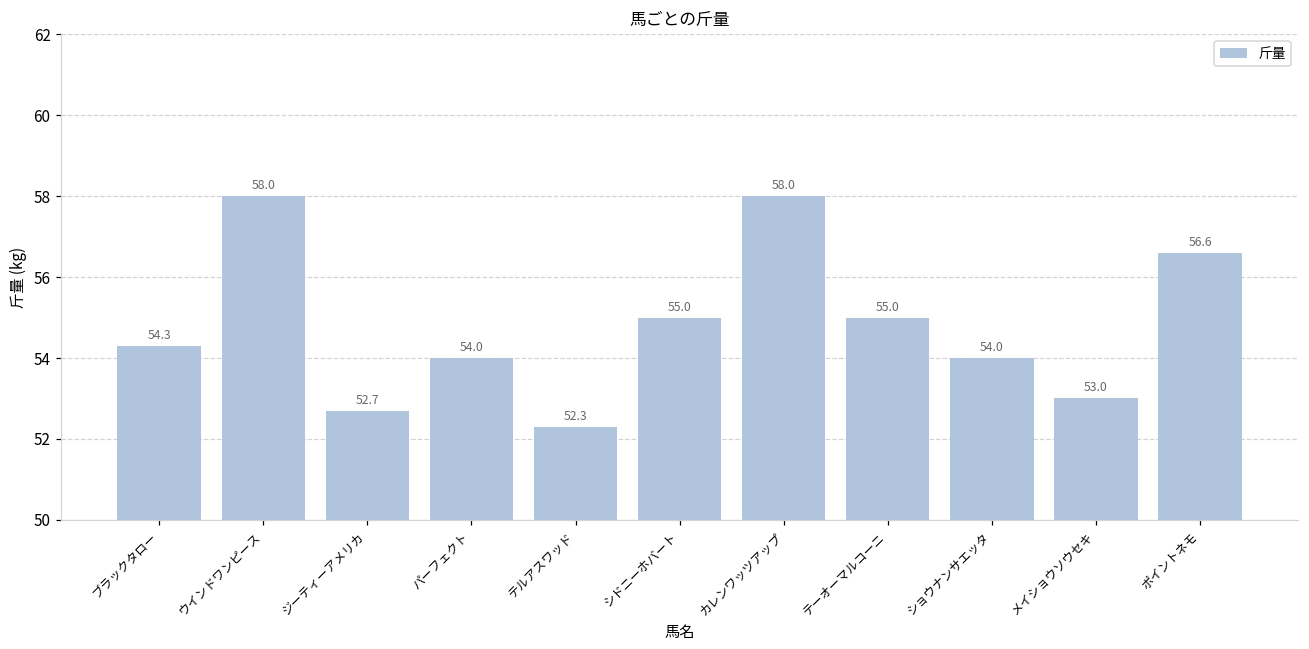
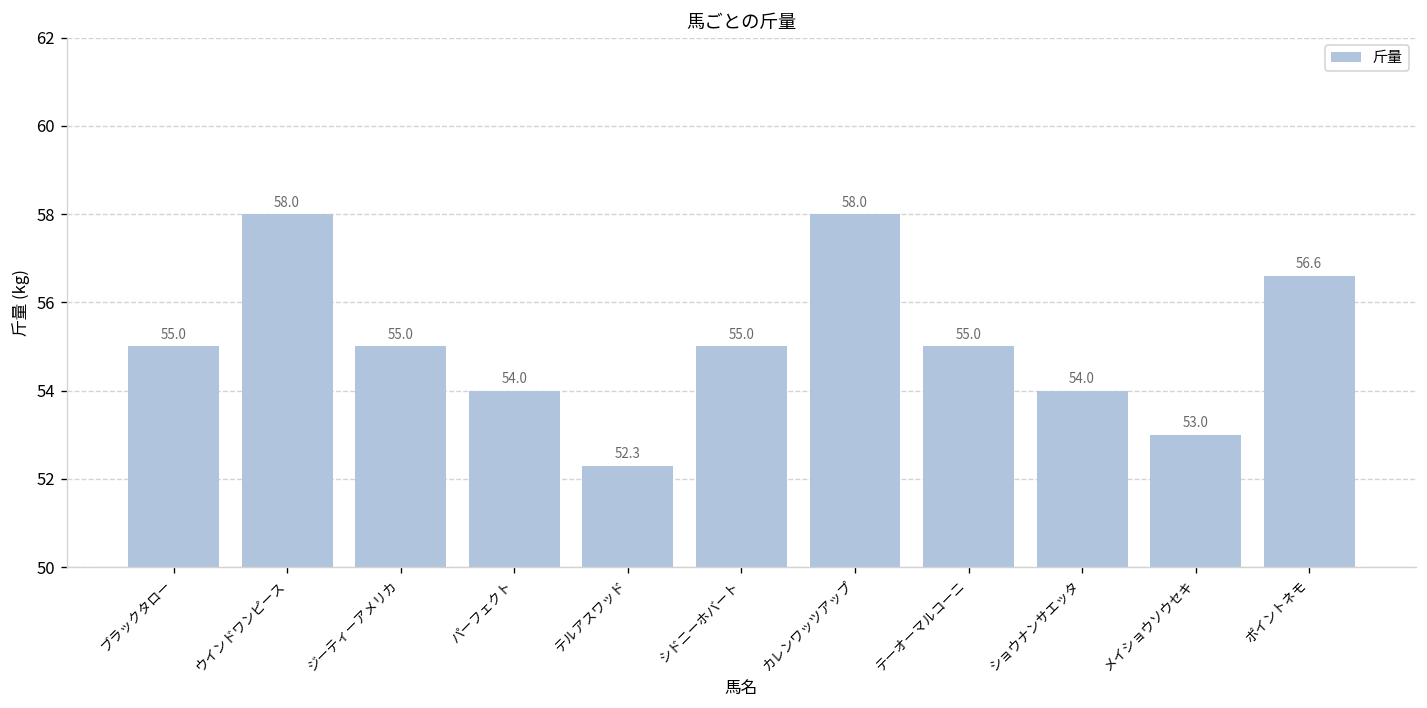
ブラックタロー: 54.3 -> 55.0
ジーティーアメリカ: 52.7 -> 55.0
